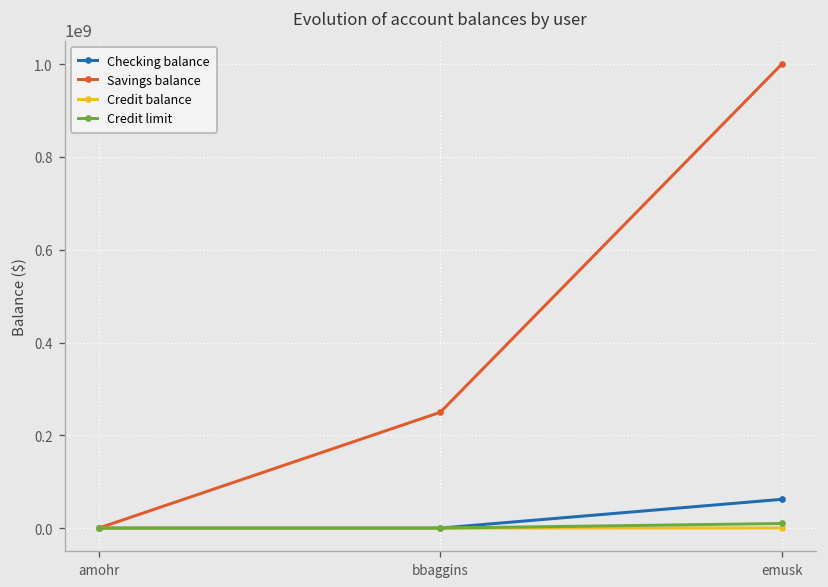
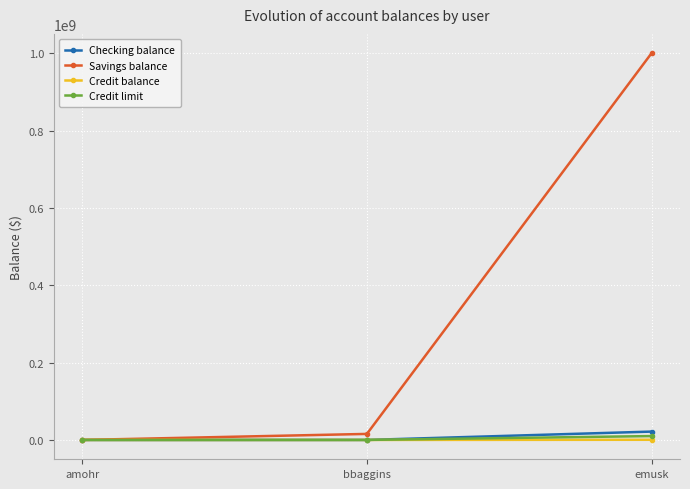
Savings balance, bbaggins: 250000000 -> 20000000
Checking balance, emusk: 60000000 -> 20000000
